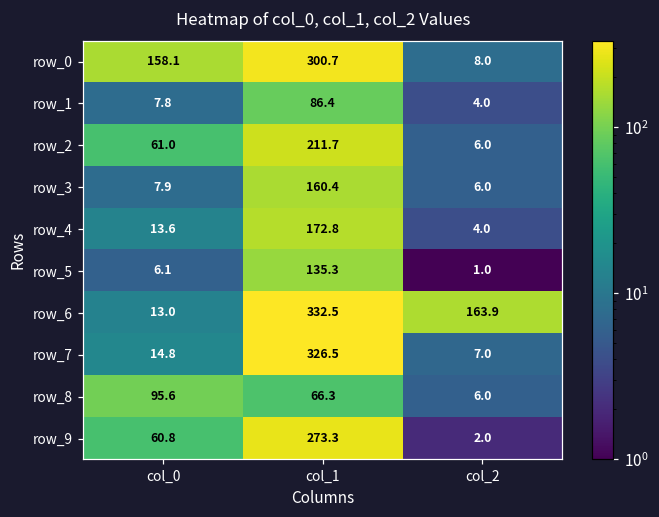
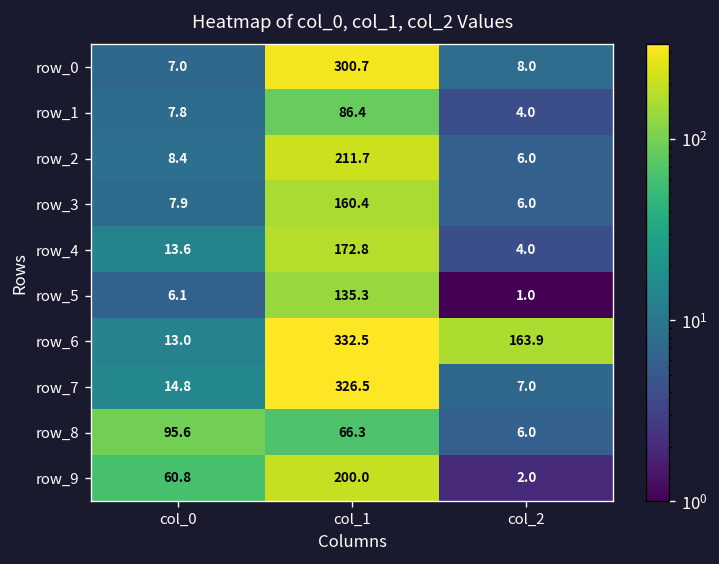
row_0, col_0: 158.1 -> 7.0
row_2, col_0: 61.0 -> 8.4
row_9, col_1: 273.3 -> 200.0
